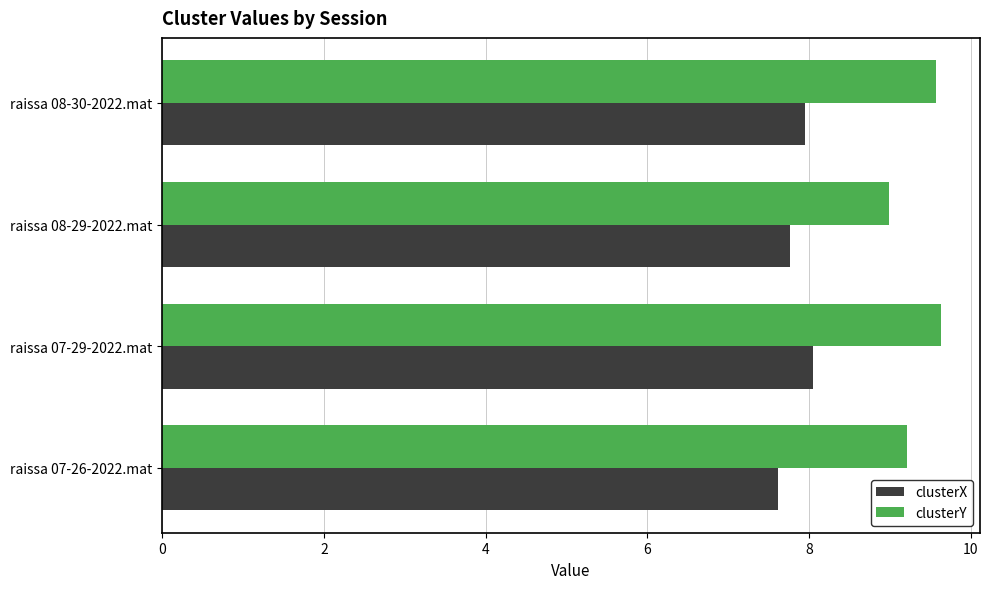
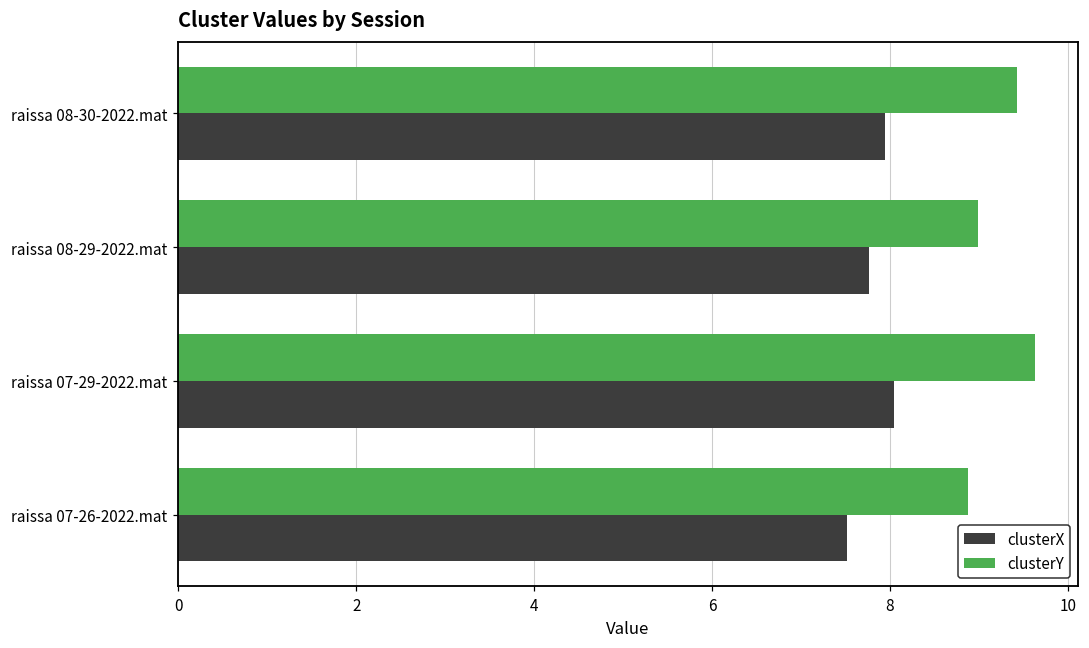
clusterY, raissa 08-30-2022.mat: 9.6 -> 9.4
clusterY, raissa 07-26-2022.mat: 9.2 -> 8.9
clusterX, raissa 07-26-2022.mat: 7.6 -> 7.5
